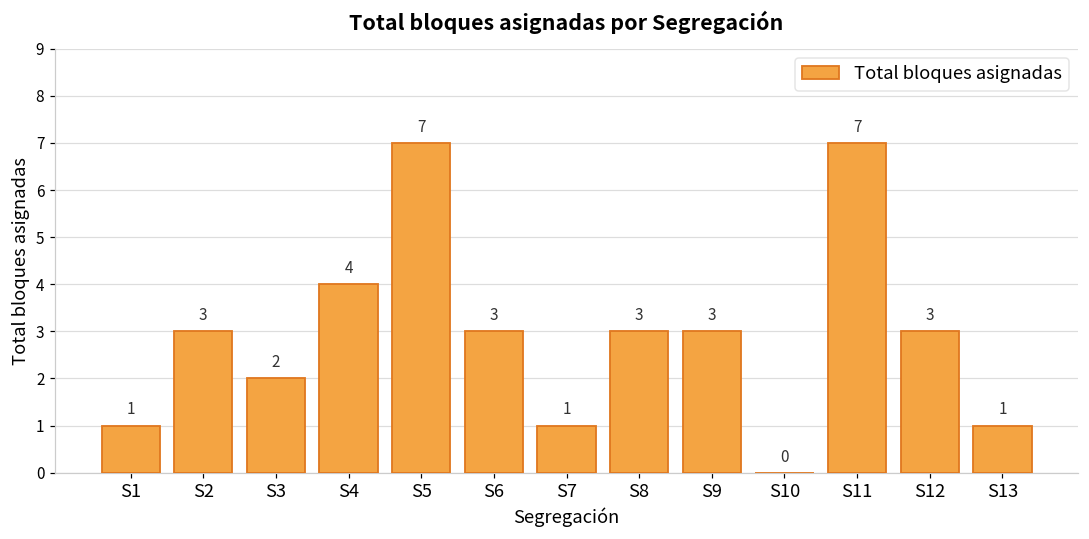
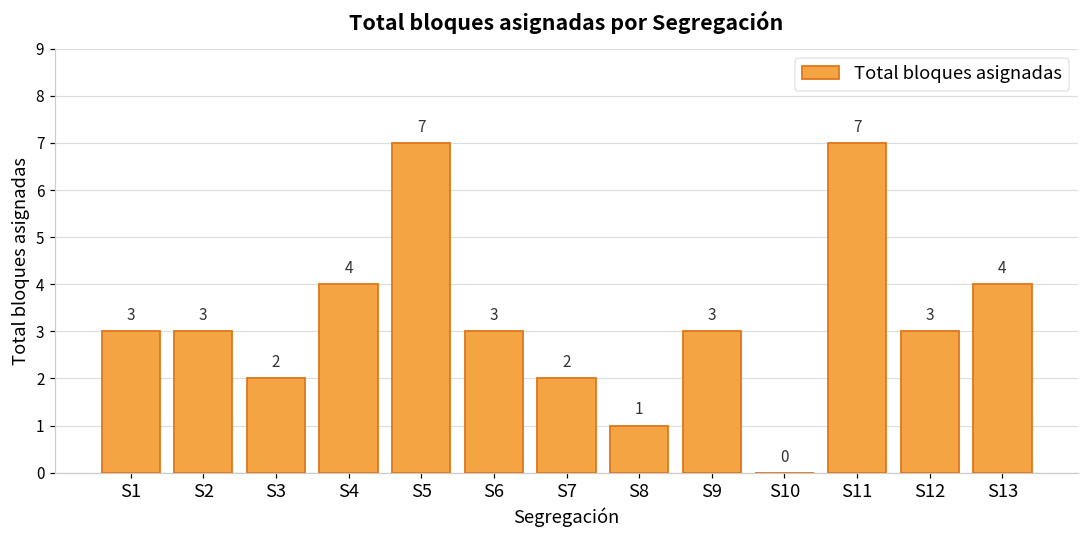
S1: 1 -> 3
S7: 1 -> 2
S8: 3 -> 1
S13: 1 -> 4
